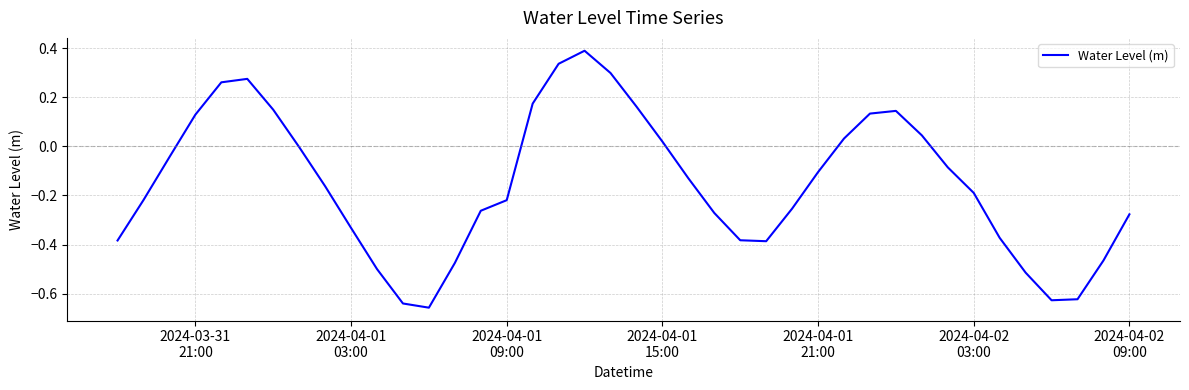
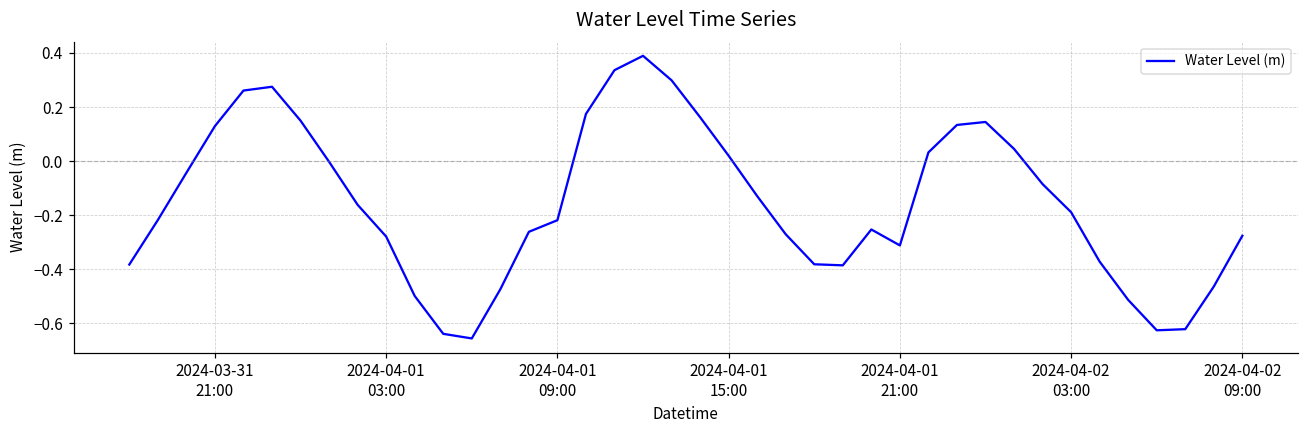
2024-04-01 03:00: -0.33 -> -0.28
2024-04-01 21:00: -0.10 -> -0.31
